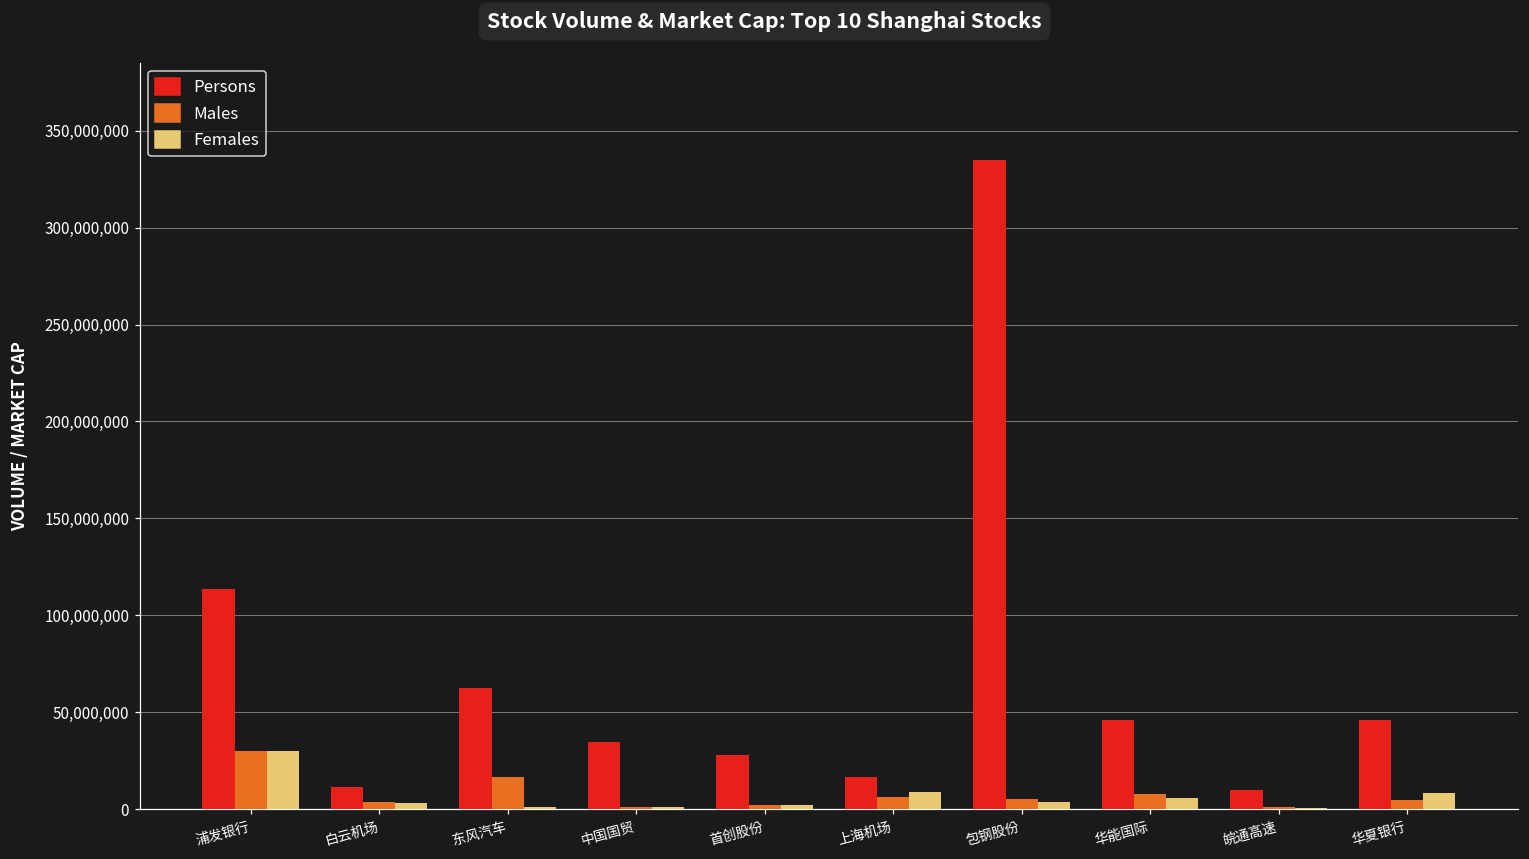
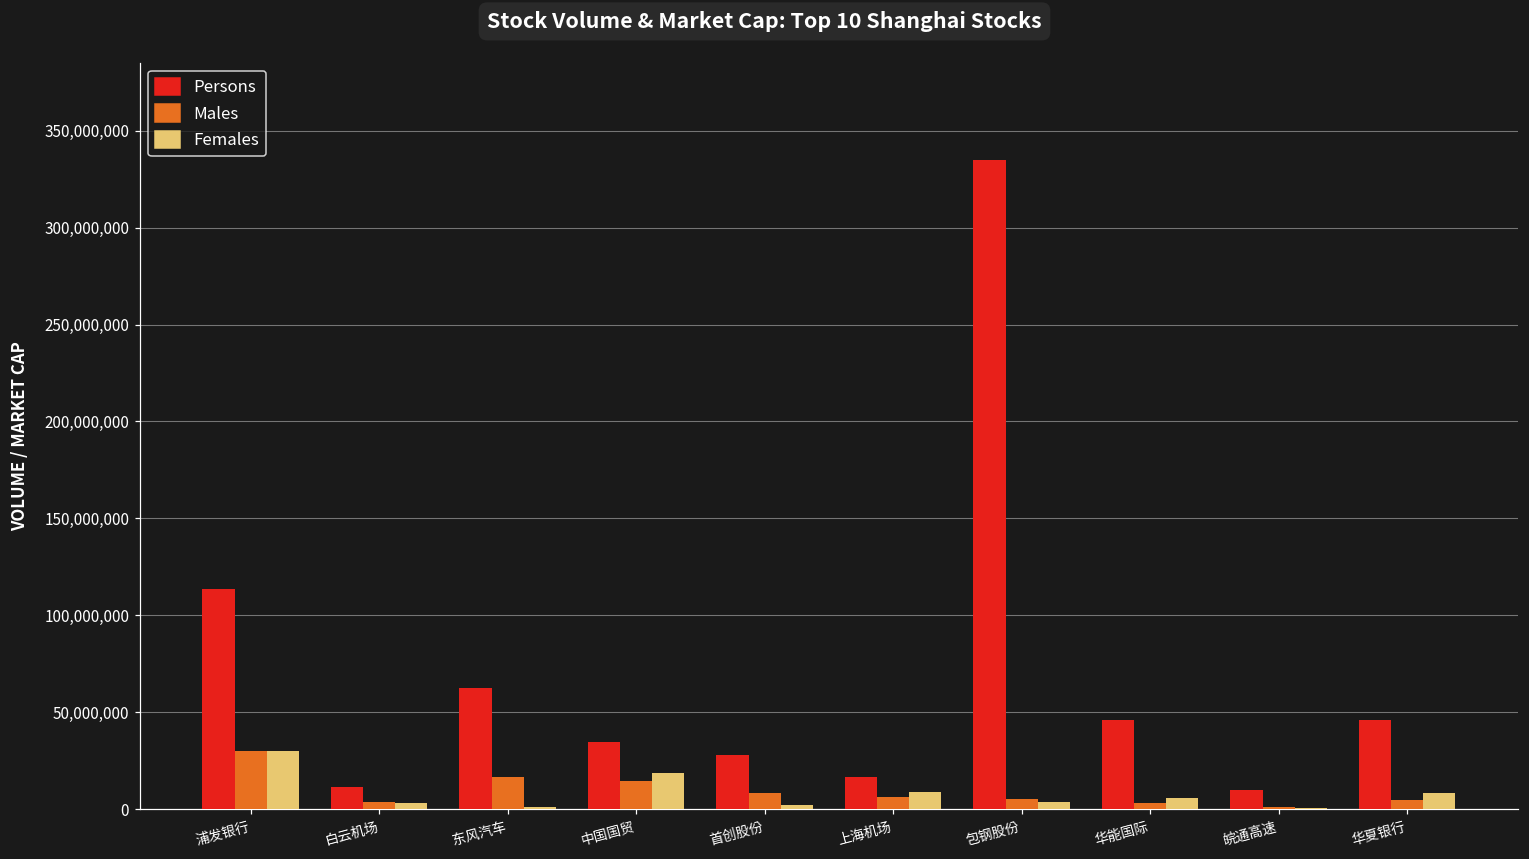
Males, 中国国贸: 1,000,000 -> 15,000,000
Females, 中国国贸: 1,000,000 -> 19,000,000
Males, 首创股份: 2,000,000 -> 8,000,000
Males, 华能国际: 8,000,000 -> 3,000,000
